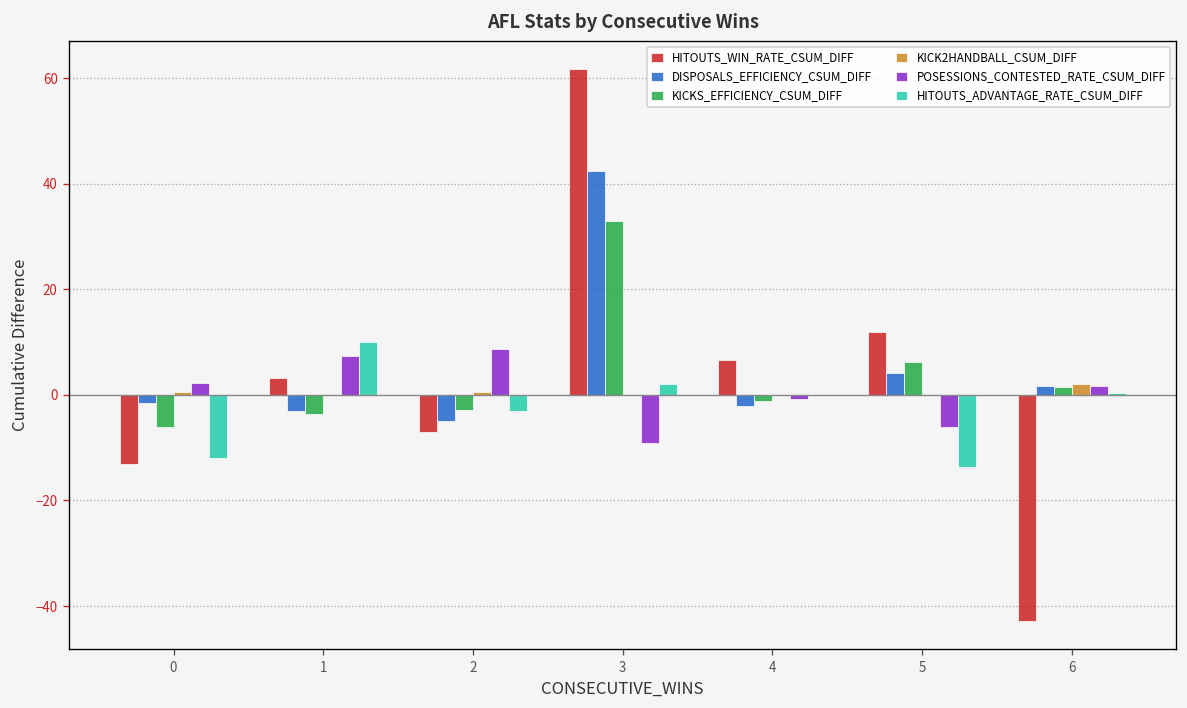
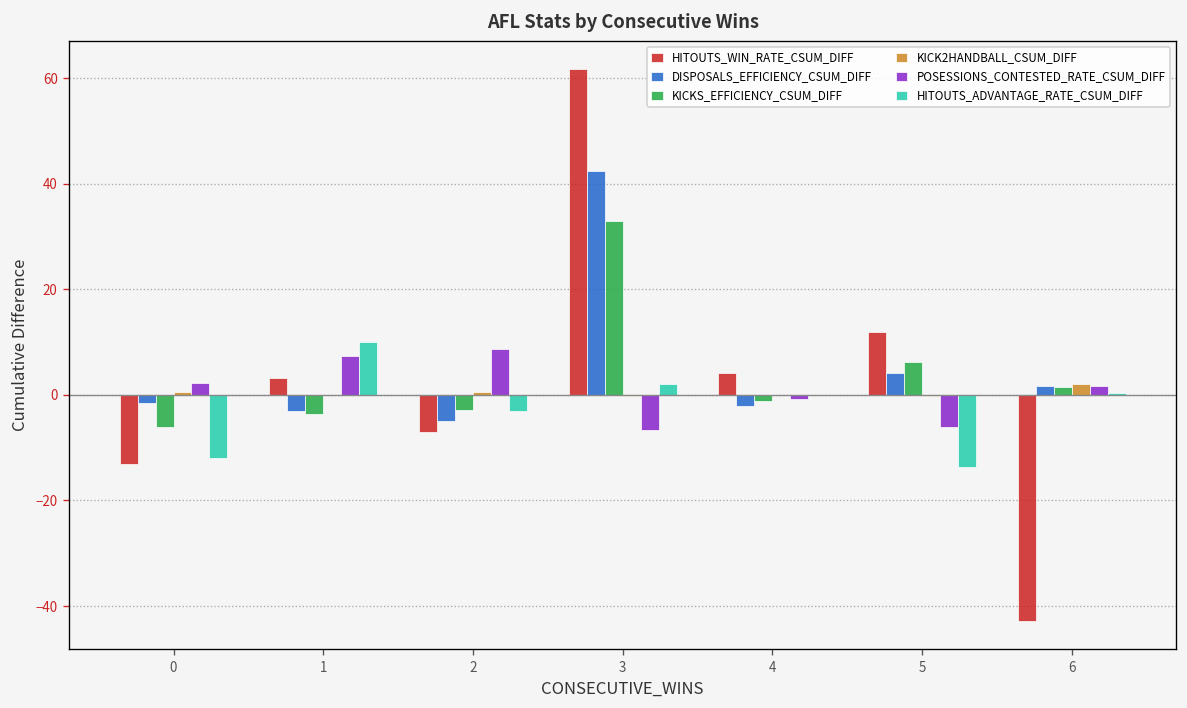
POSESSIONS_CONTESTED_RATE_CSUM_DIFF, 3: -9 -> -7
HITOUTS_WIN_RATE_CSUM_DIFF, 4: 7 -> 4
